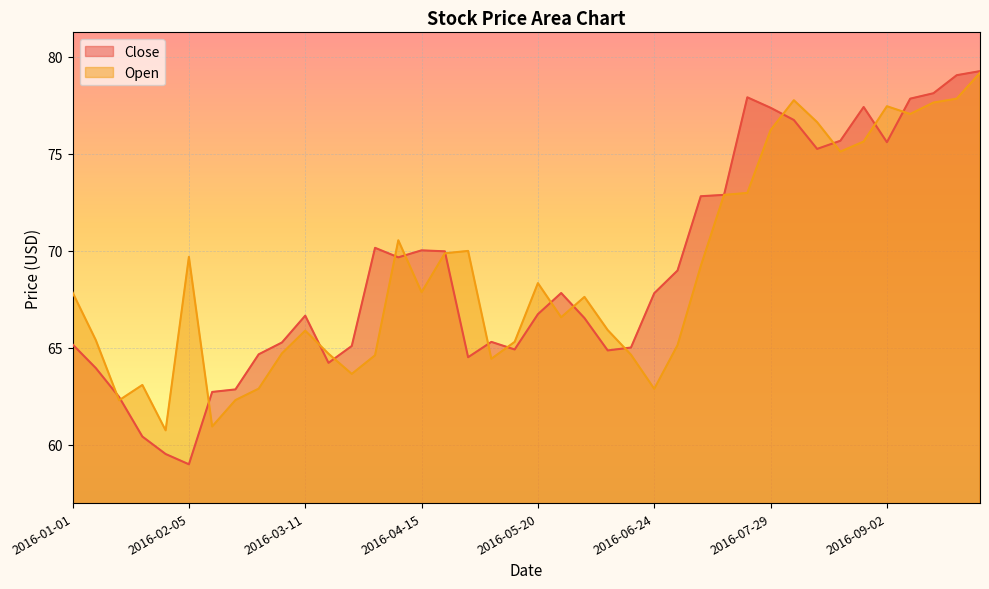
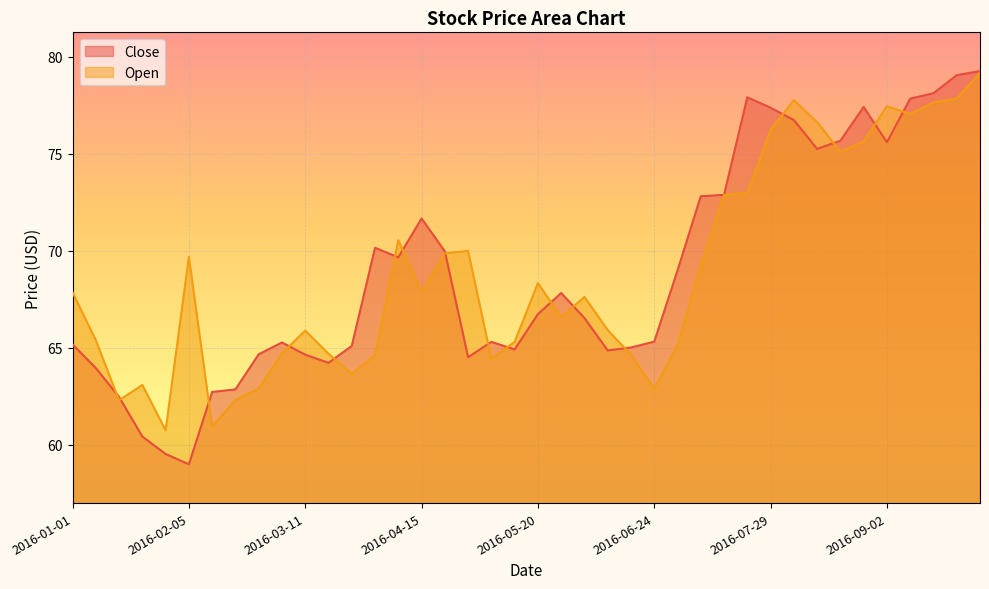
Close, 2016-03-11: 66.7 -> 64.7
Close, 2016-04-15: 70.0 -> 71.7
Close, 2016-06-24: 67.8 -> 65.3
